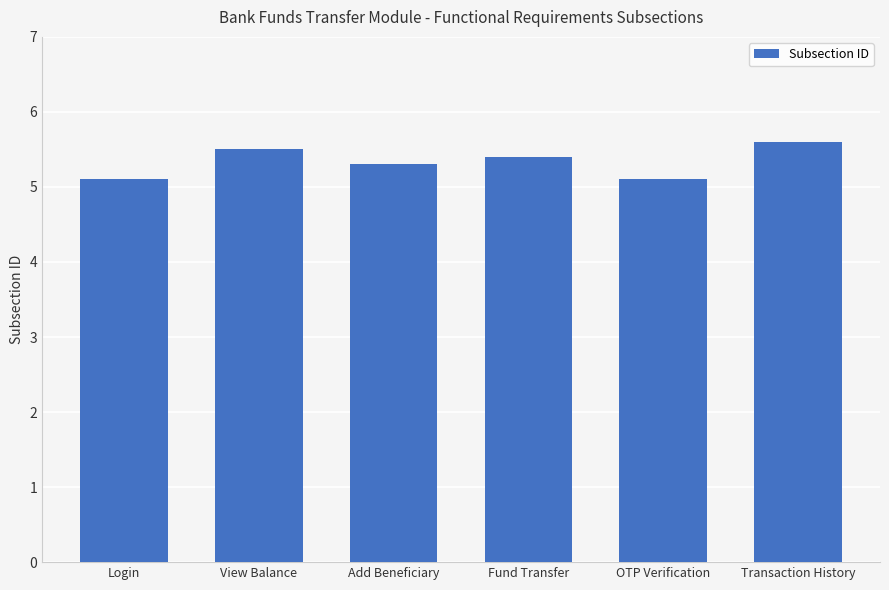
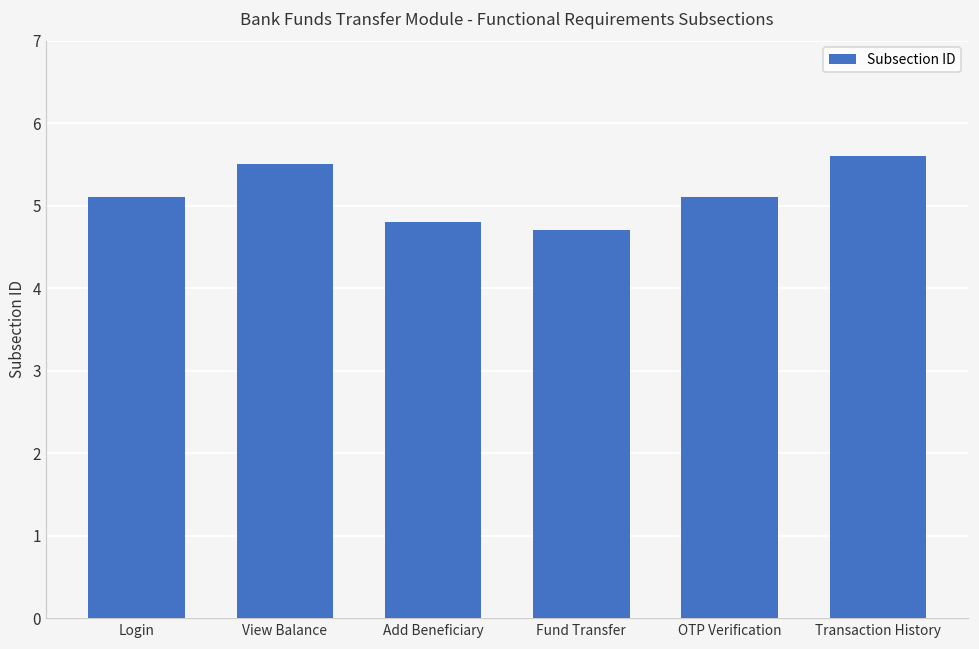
Add Beneficiary: 5.3 -> 4.8
Fund Transfer: 5.4 -> 4.7
